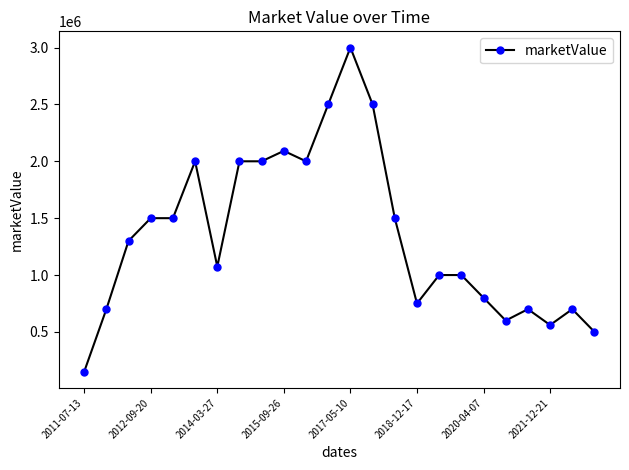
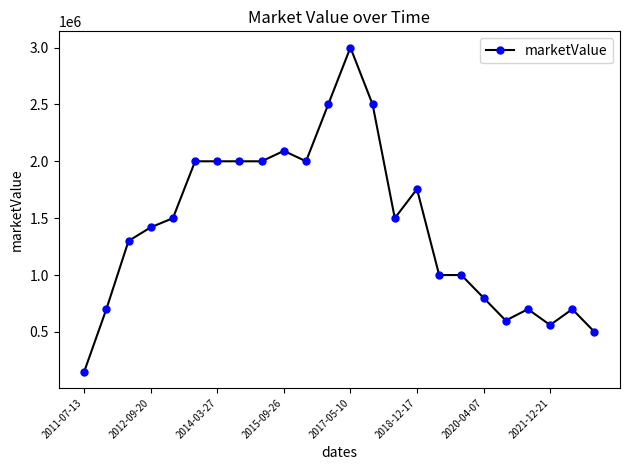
2012-09-20: 1500000 -> 1420000
2014-03-27: 1070000 -> 2000000
2018-12-17: 750000 -> 1760000
